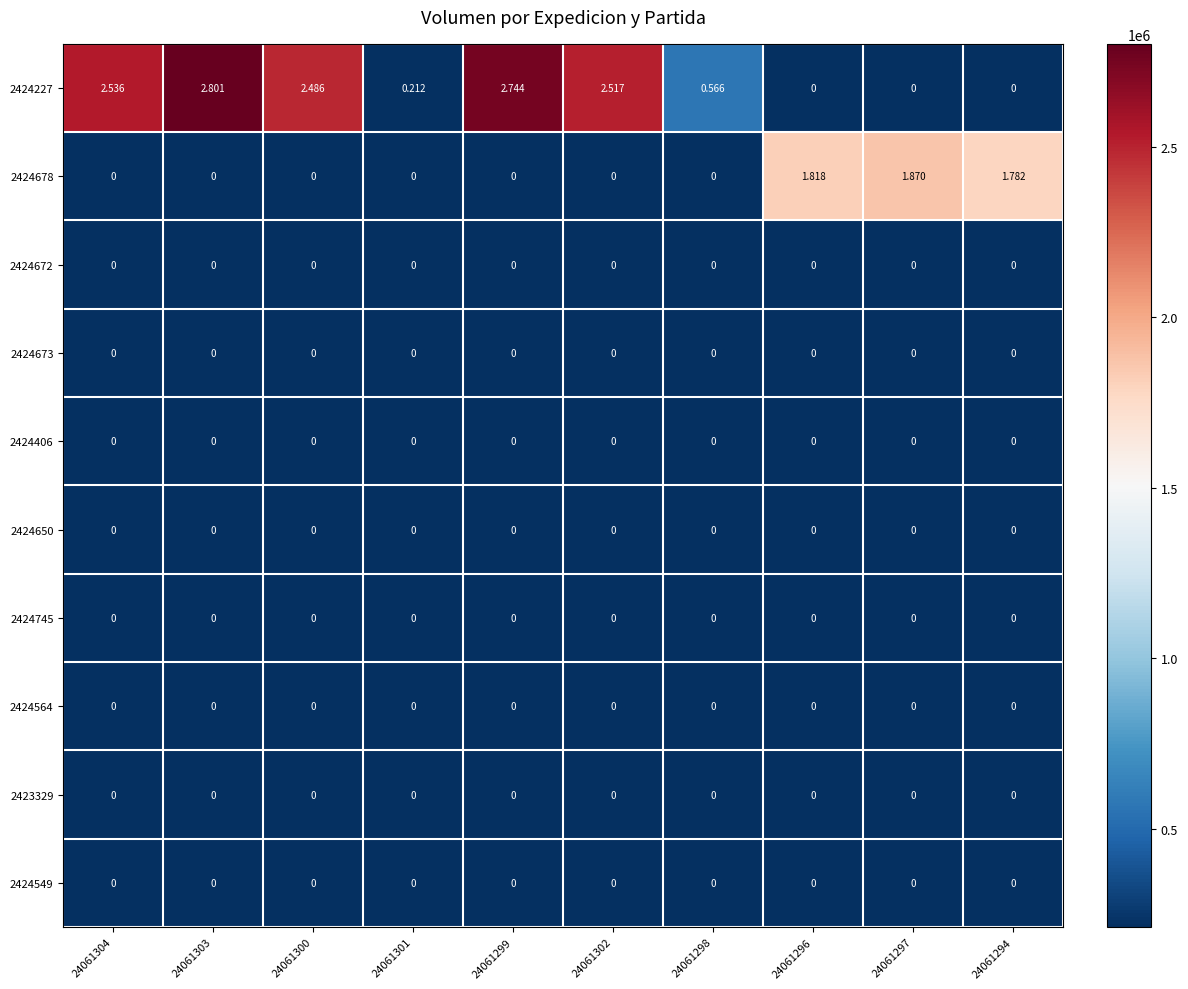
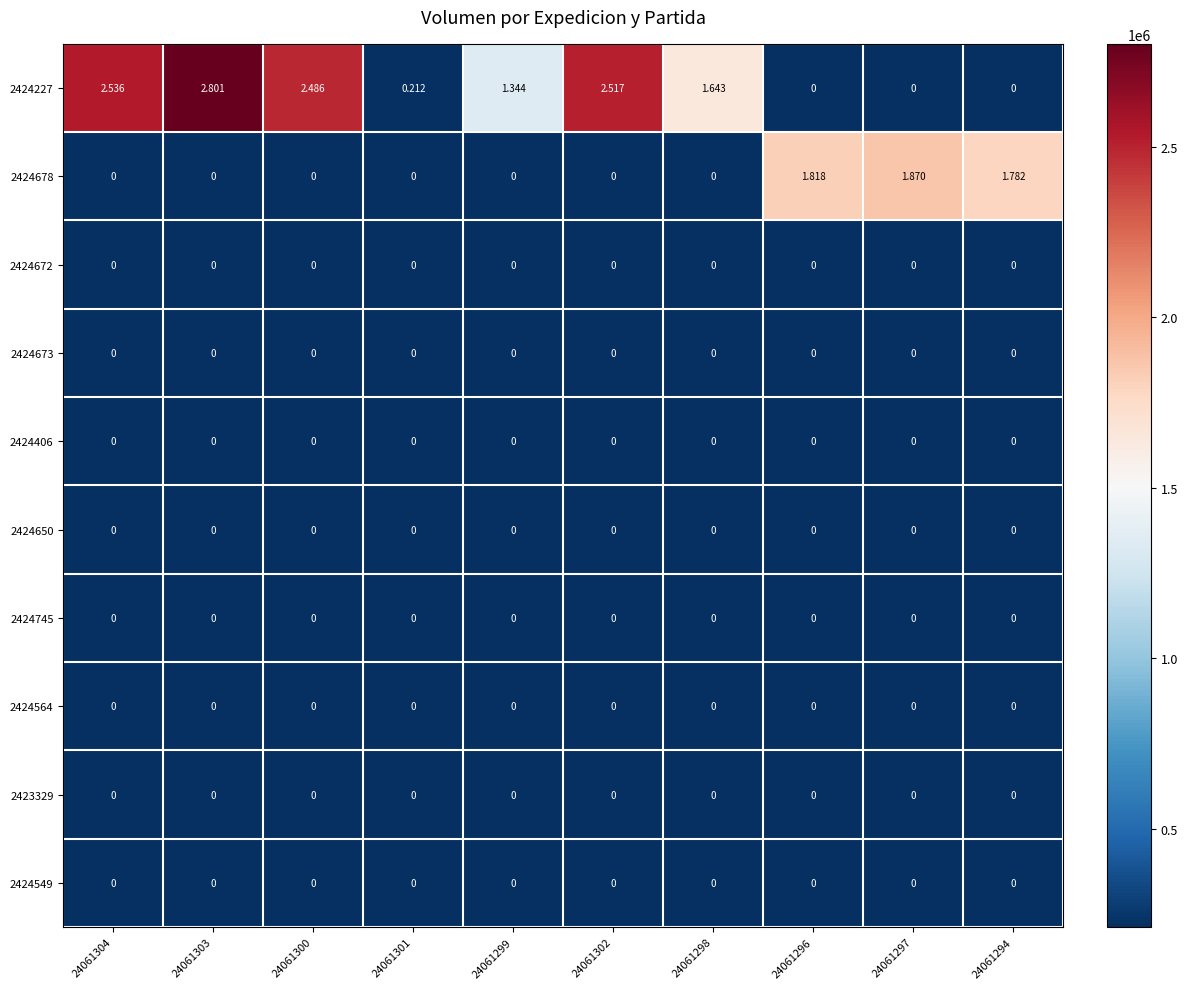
2424227, 24061299: 2.744 -> 1.344
2424227, 24061298: 0.566 -> 1.643
